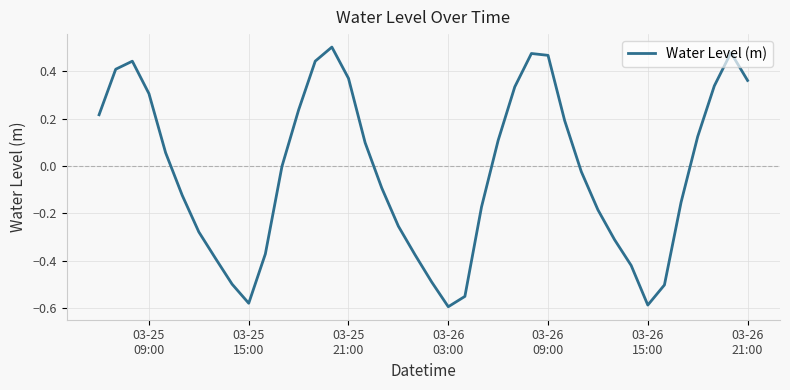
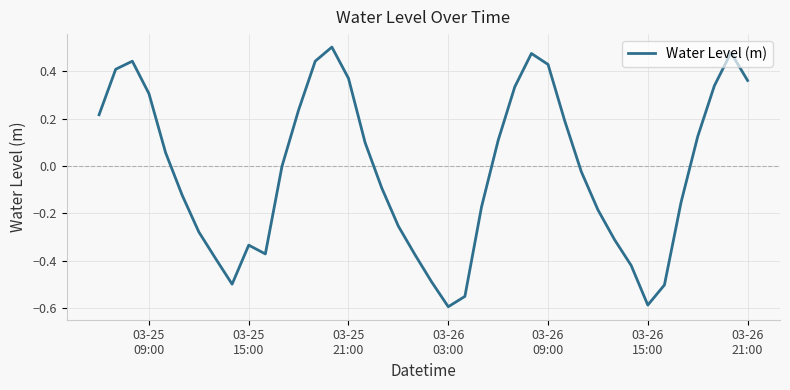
03-25 15:00: -0.58 -> -0.33
03-26 09:00: 0.47 -> 0.43
